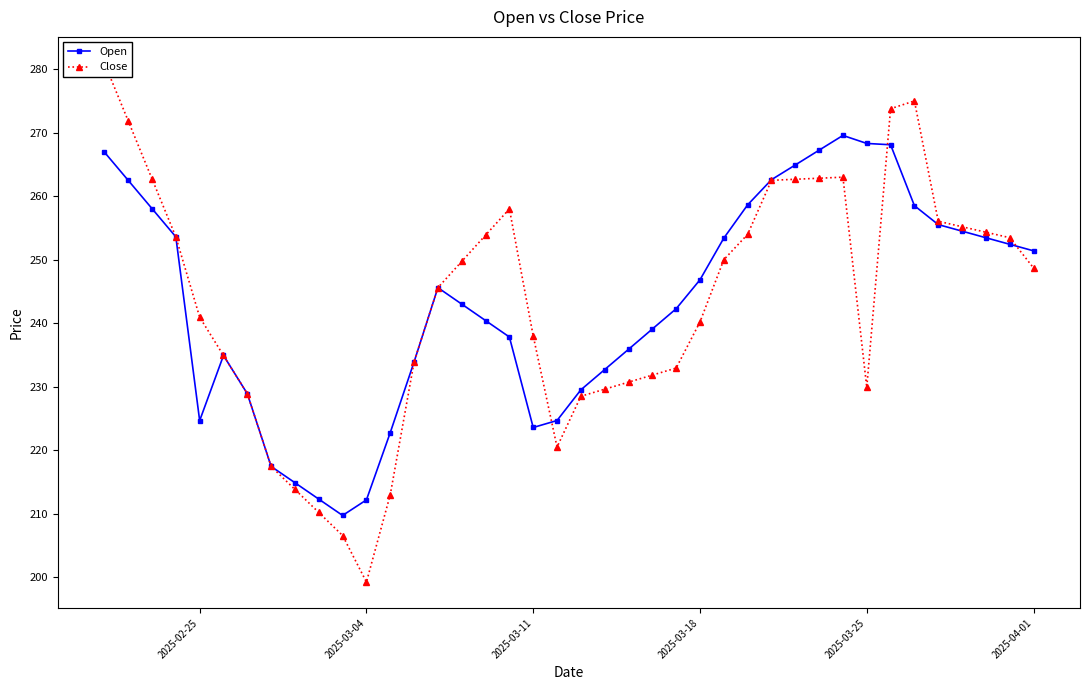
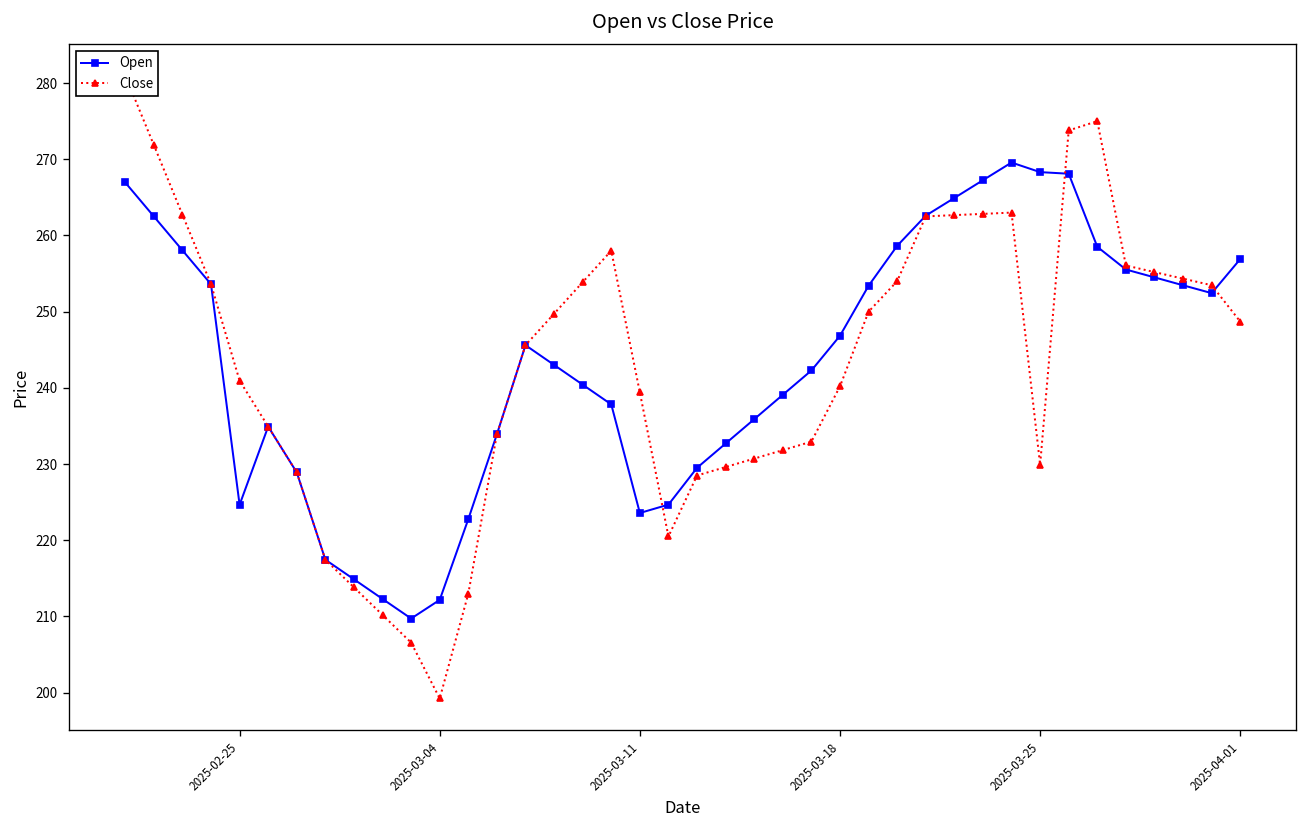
Close, 2025-03-11: 238 -> 239
Open, 2025-04-01: 251 -> 257
